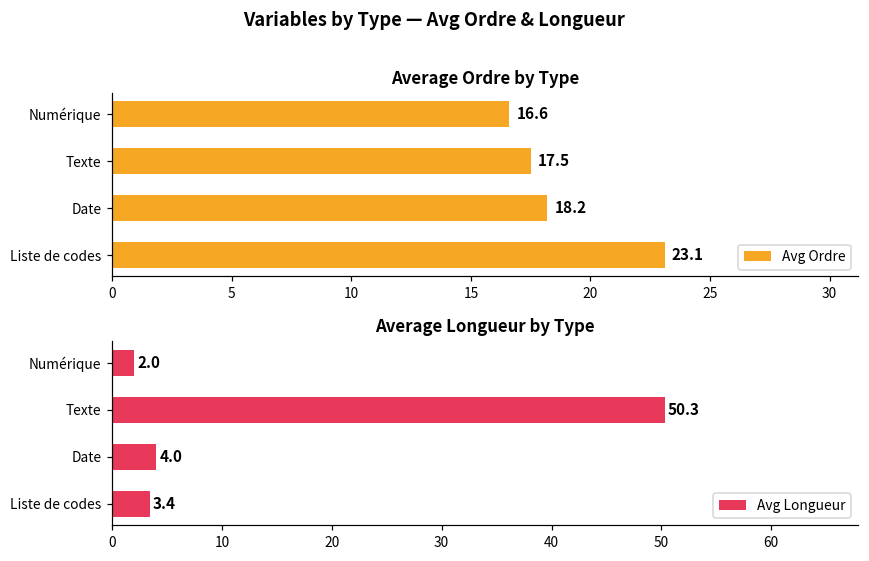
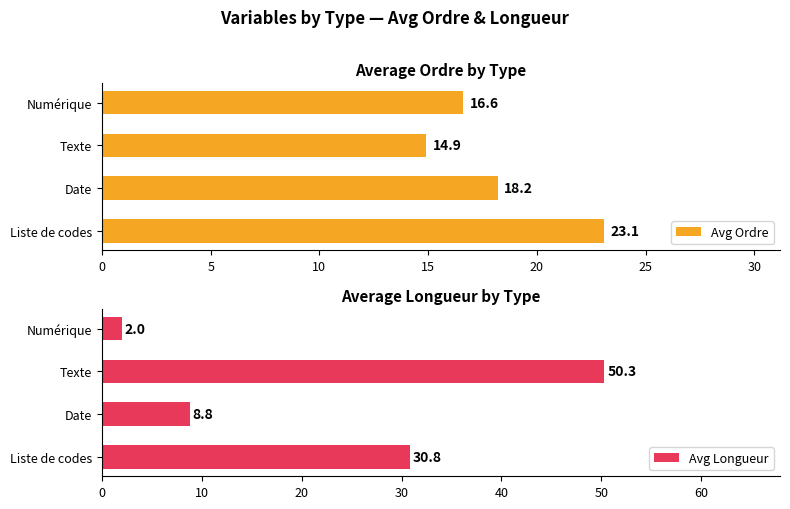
Average Ordre by Type, Texte: 17.5 -> 14.9
Average Longueur by Type, Date: 4.0 -> 8.8
Average Longueur by Type, Liste de codes: 3.4 -> 30.8
